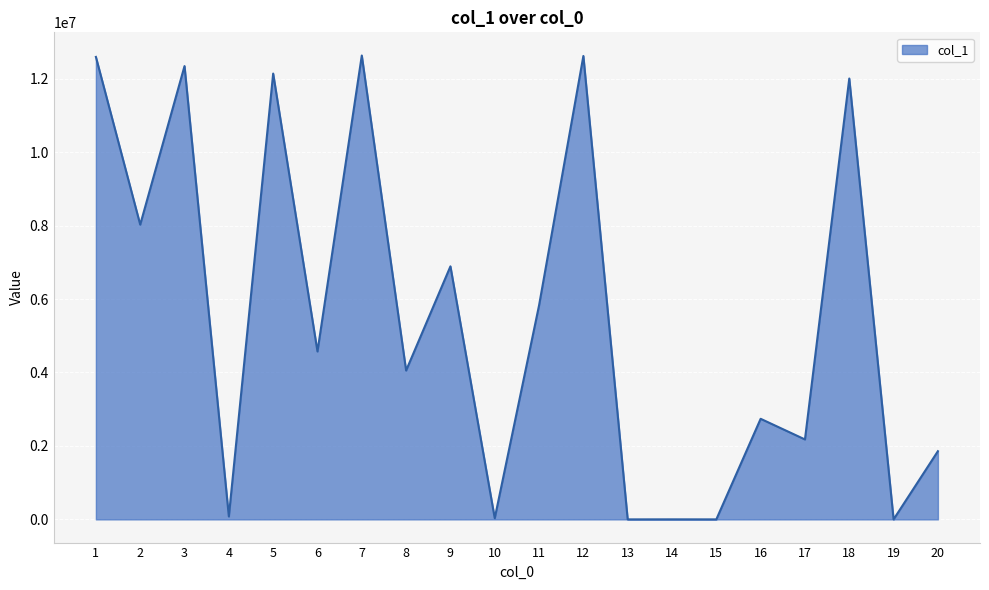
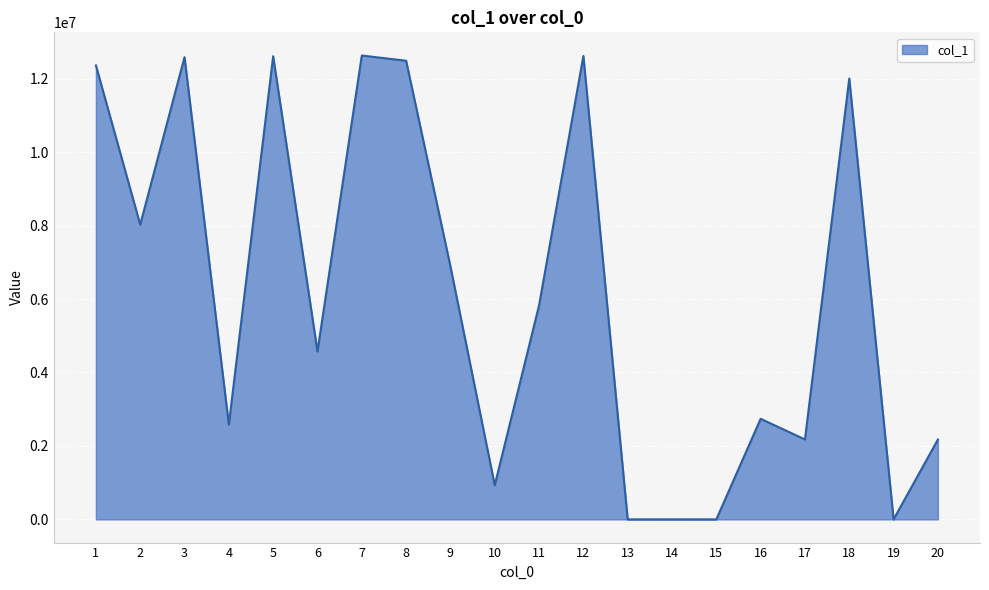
1: 12600000 -> 12400000
3: 12300000 -> 12600000
4: 100000 -> 2600000
5: 12100000 -> 12600000
8: 4100000 -> 12500000
10: 0 -> 900000
20: 1900000 -> 2200000
